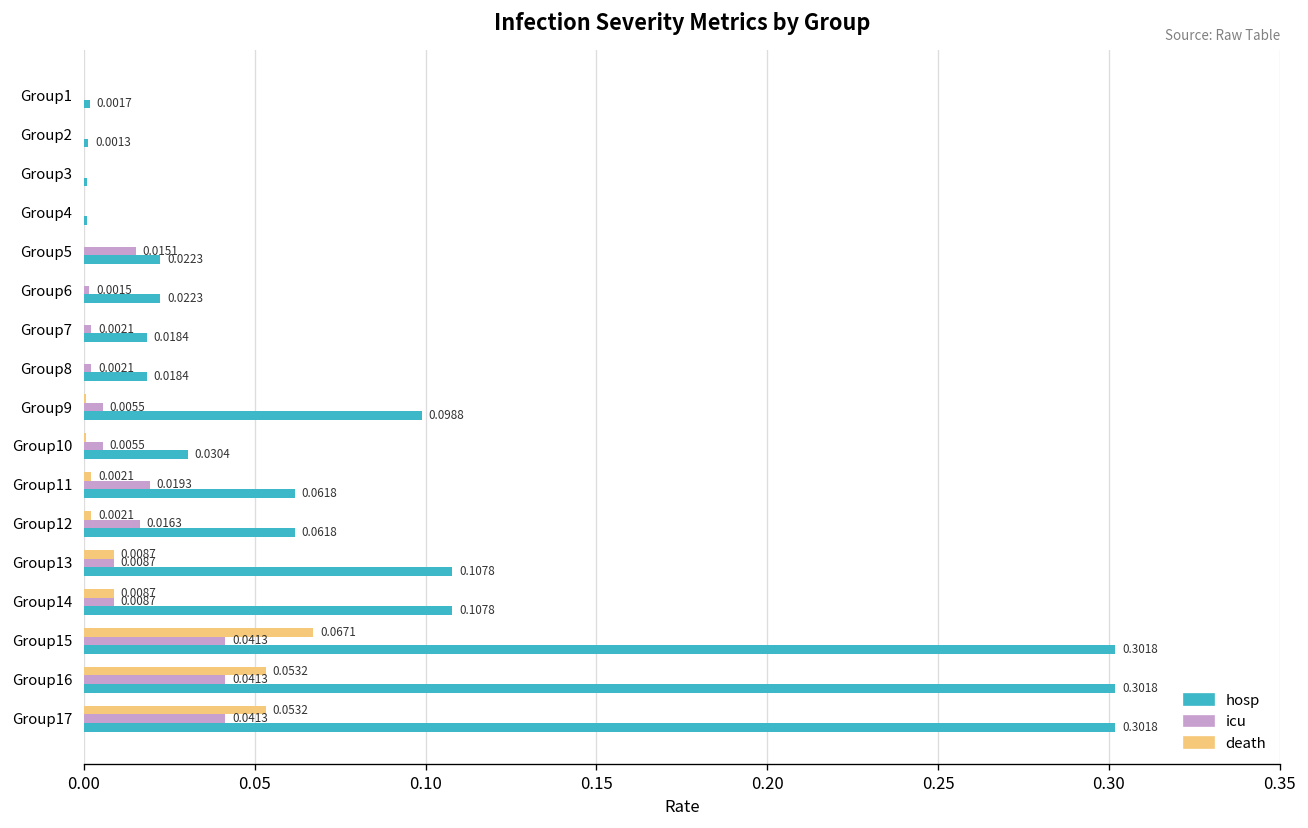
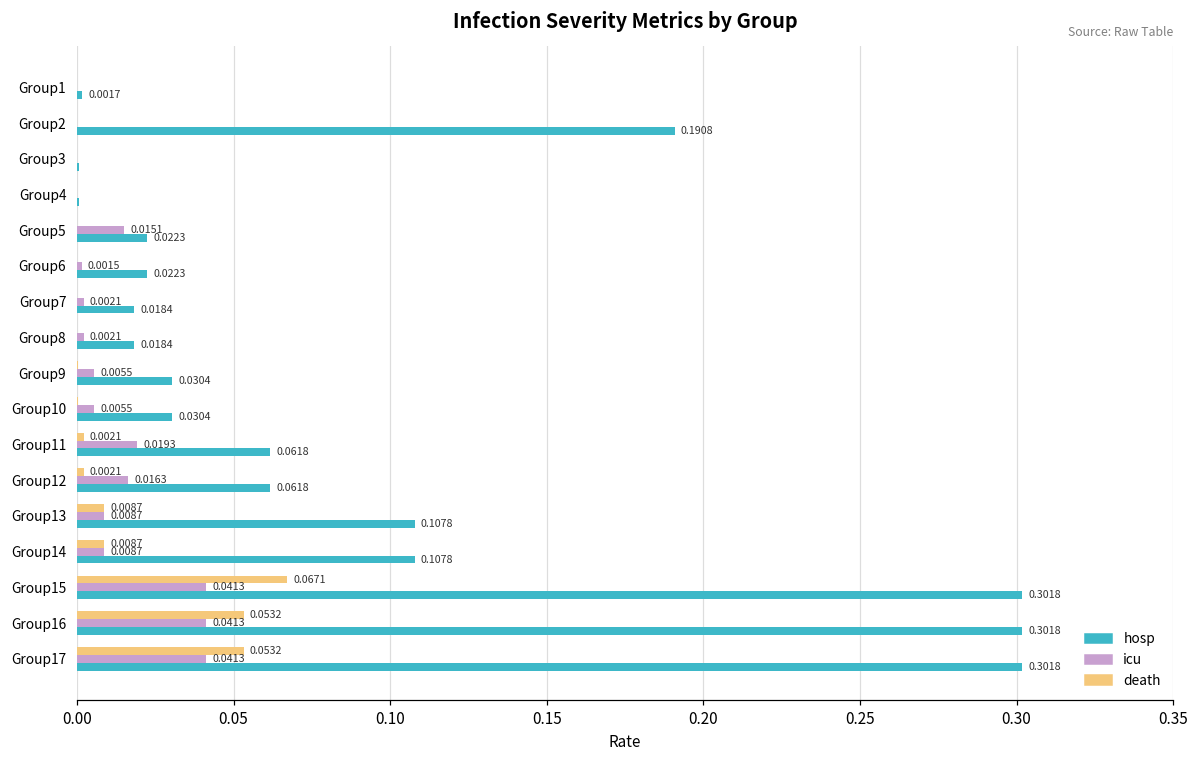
hosp, Group2: 0.0013 -> 0.1908
hosp, Group9: 0.0988 -> 0.0304
